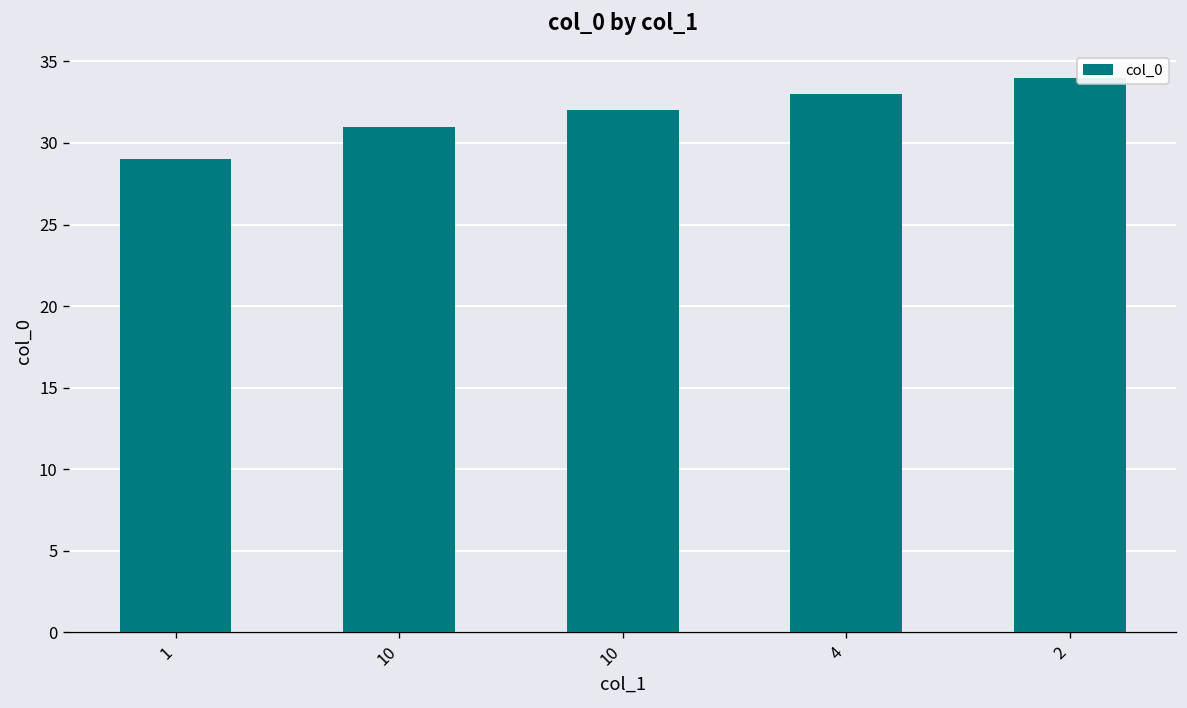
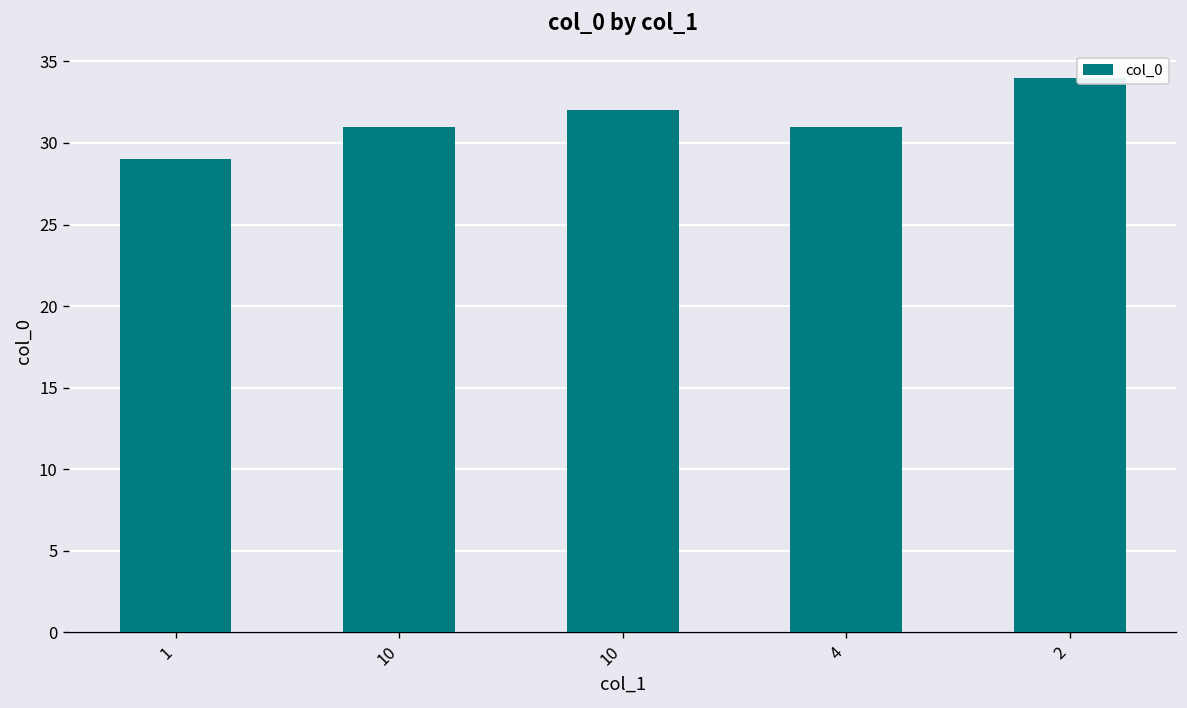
4: 33 -> 31
